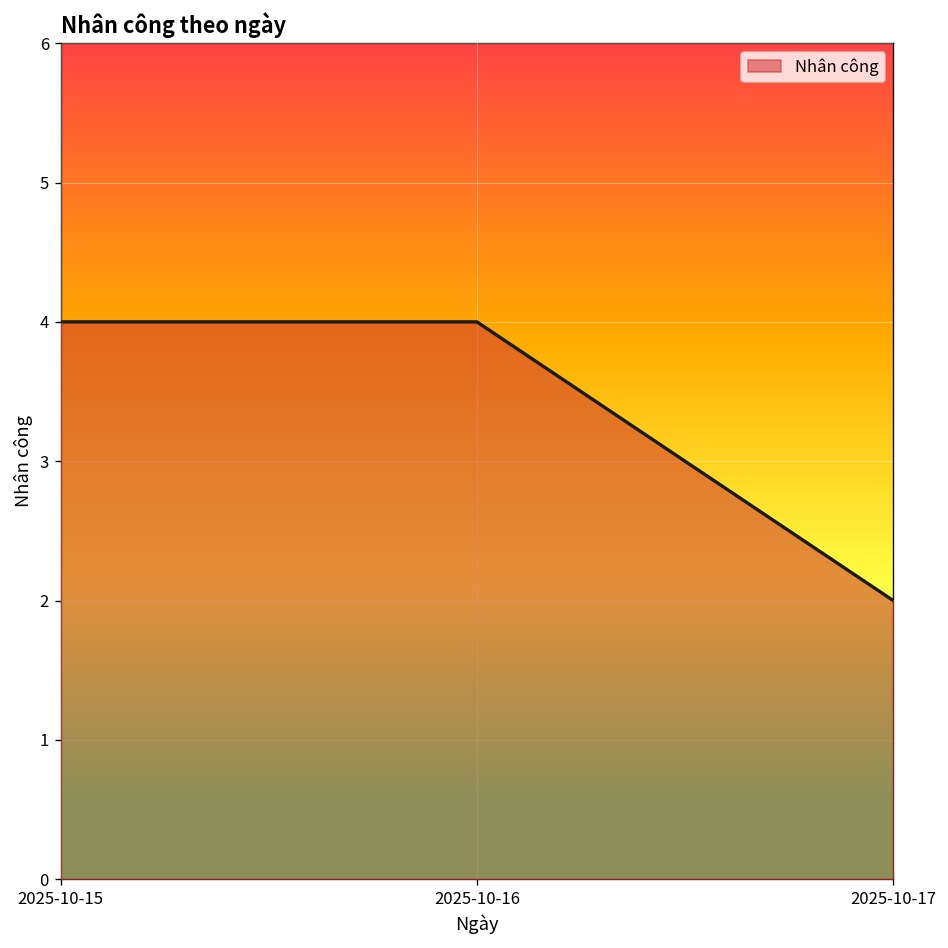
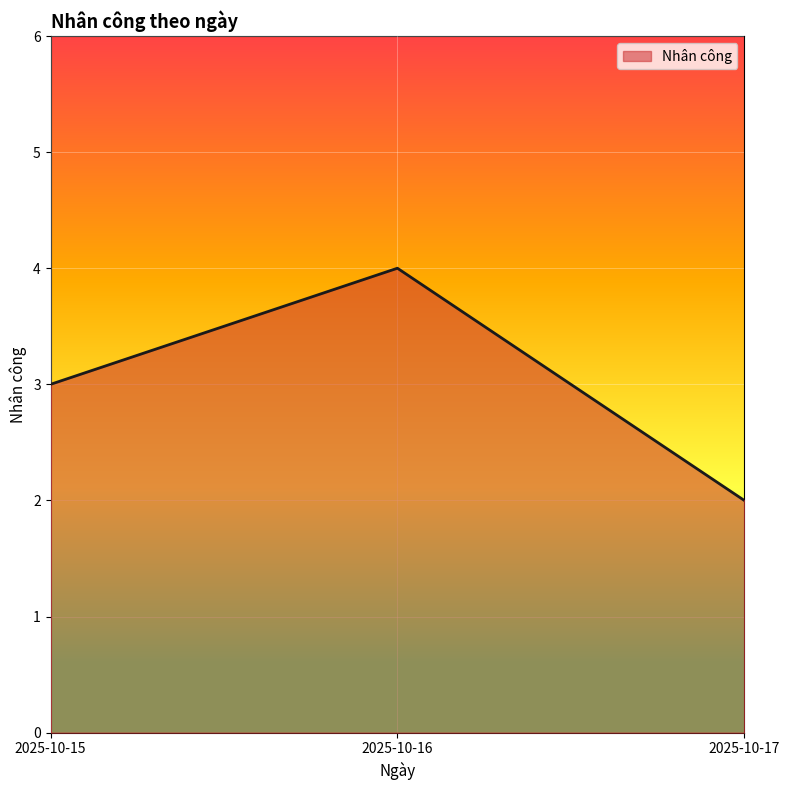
2025-10-15: 4 -> 3
